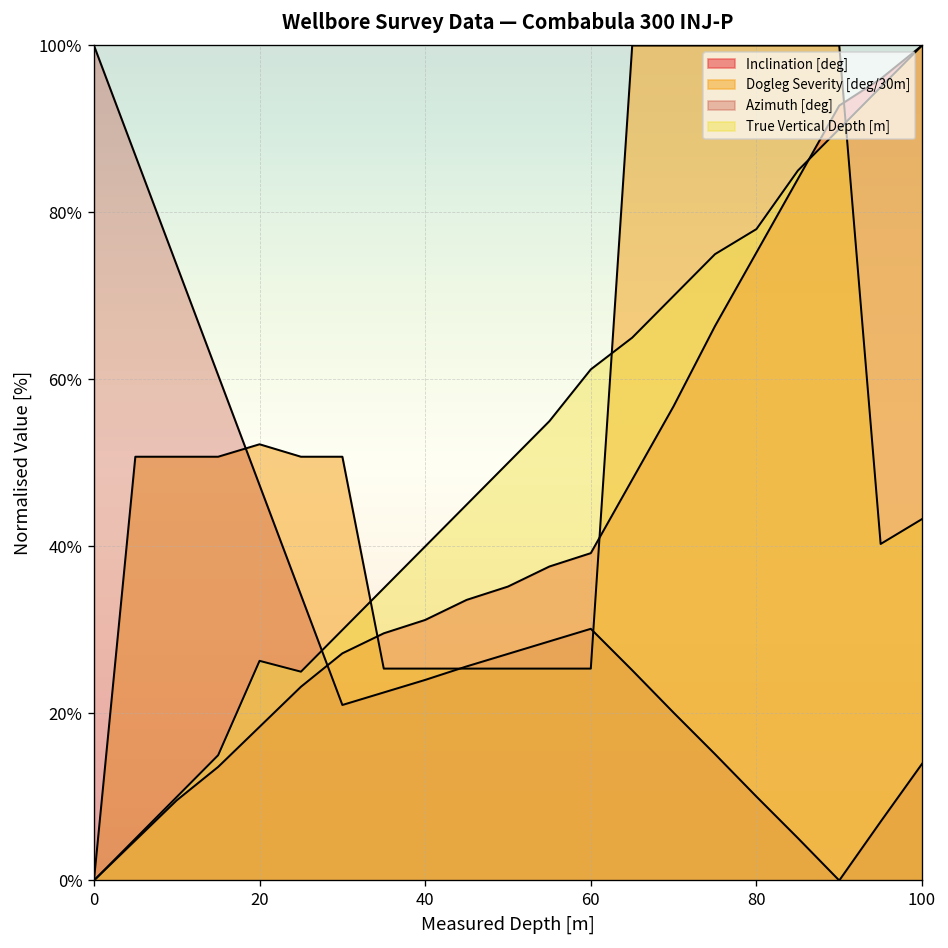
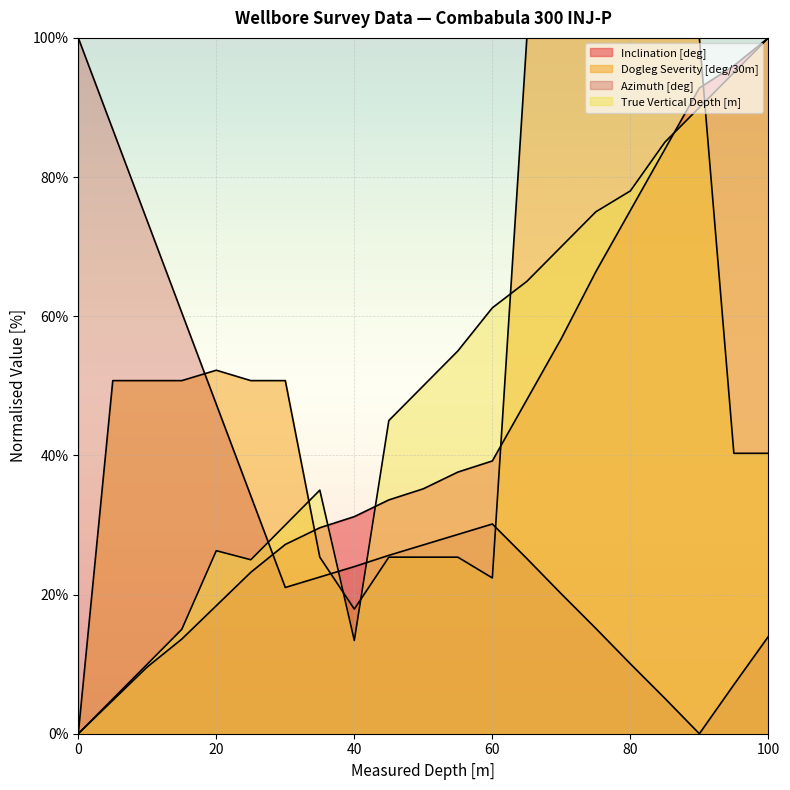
Dogleg Severity [deg/30m], 40: 25% -> 18%
True Vertical Depth [m], 40: 40% -> 13%
Dogleg Severity [deg/30m], 60: 25% -> 22%
Dogleg Severity [deg/30m], 100: 43% -> 40%
